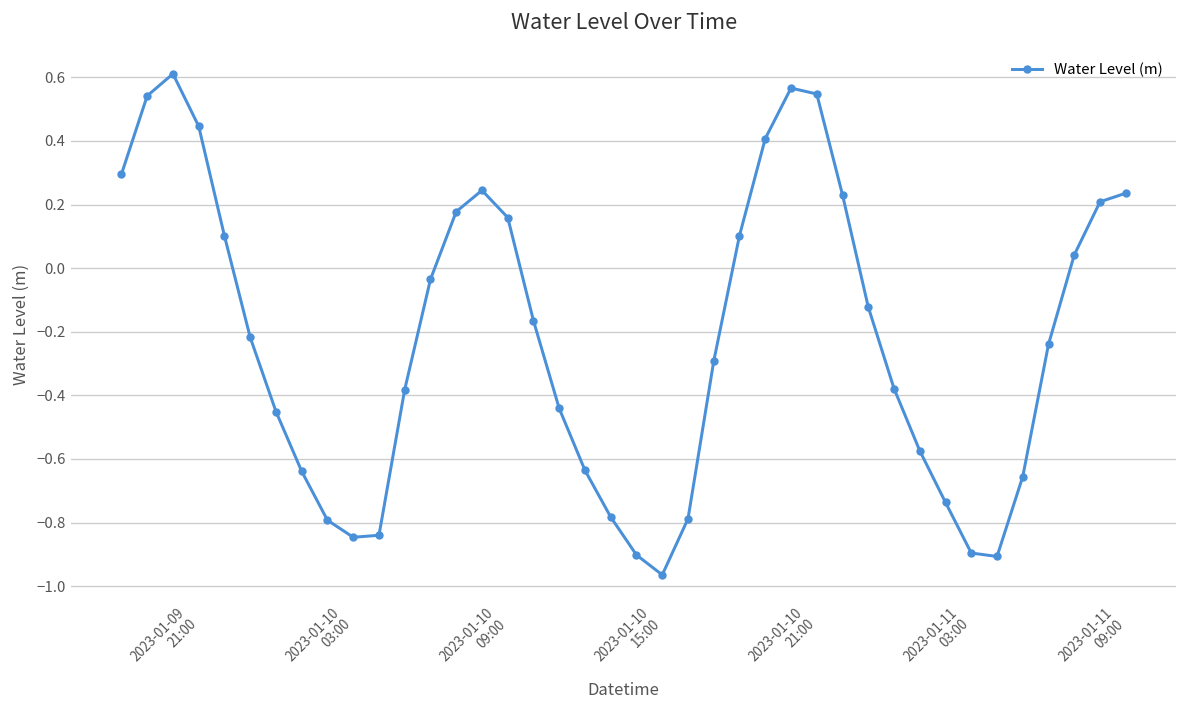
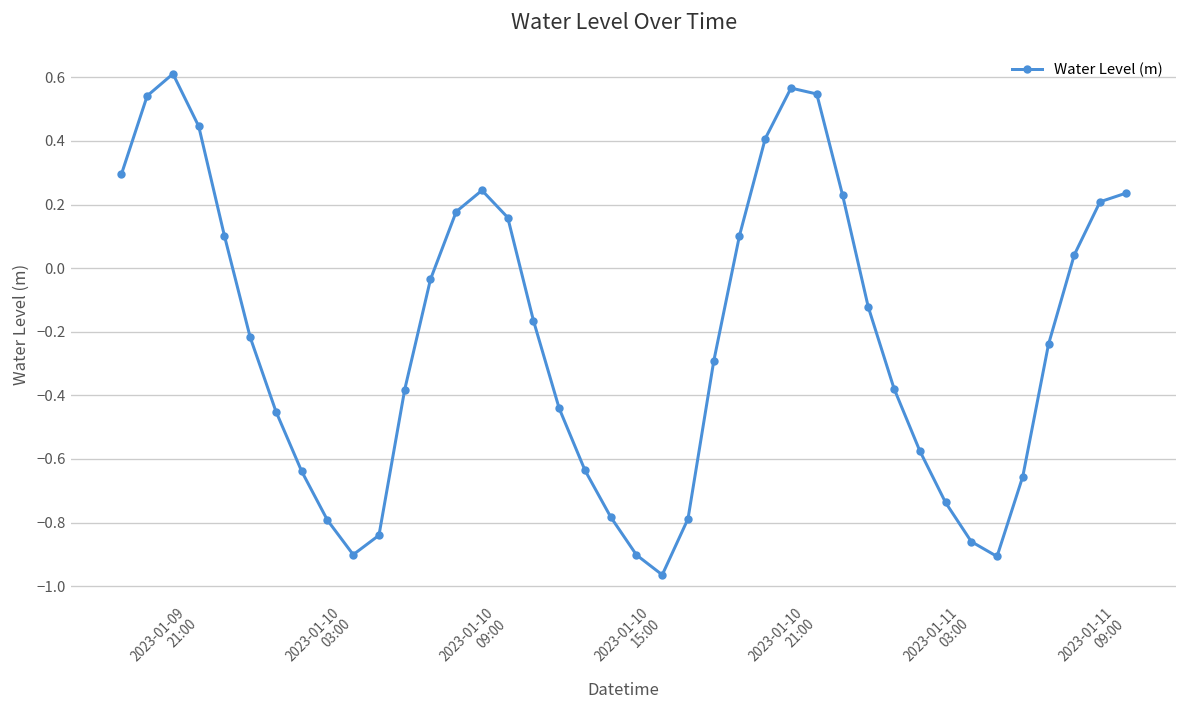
2023-01-10 03:00: -0.85 -> -0.90
2023-01-11 03:00: -0.90 -> -0.86
